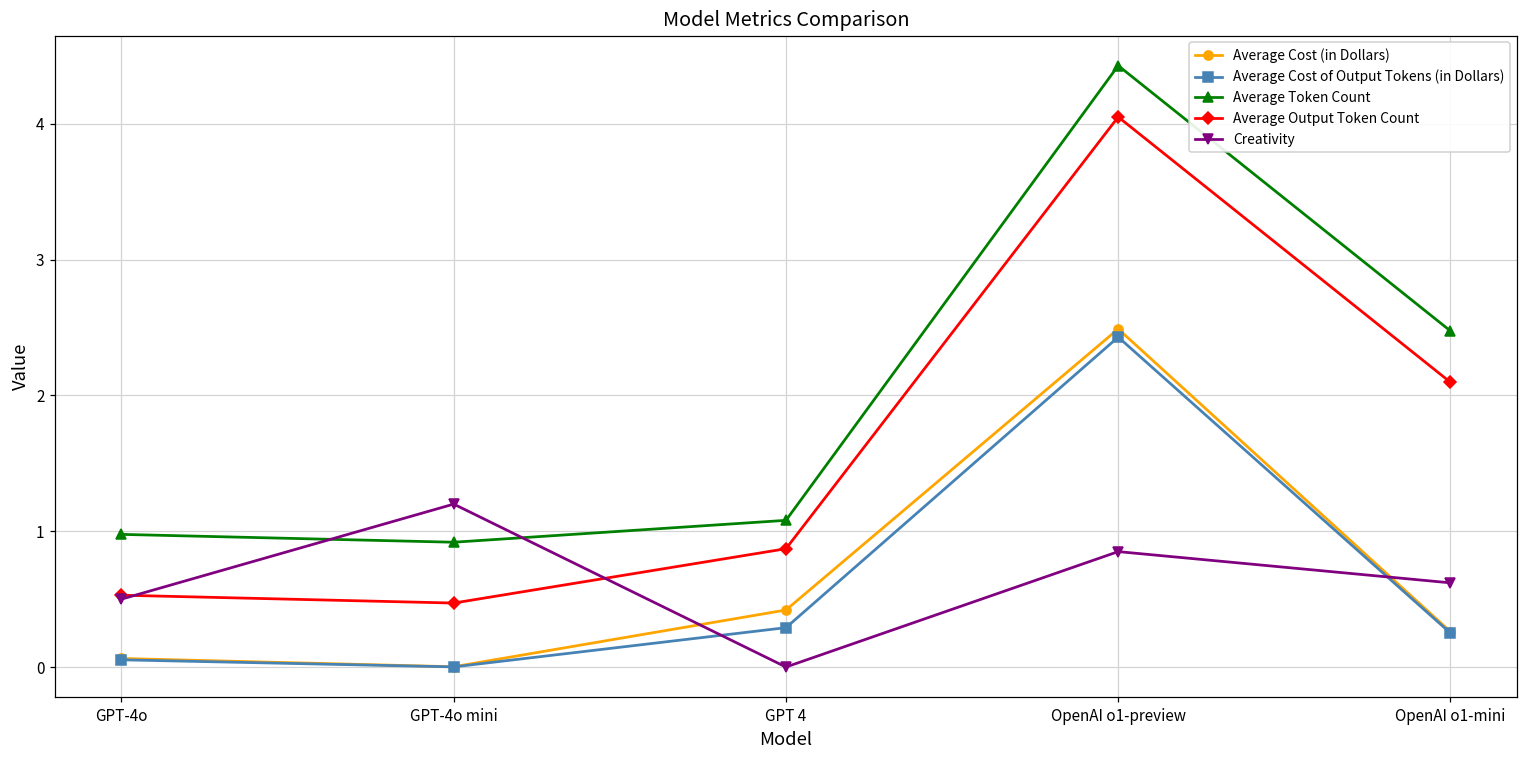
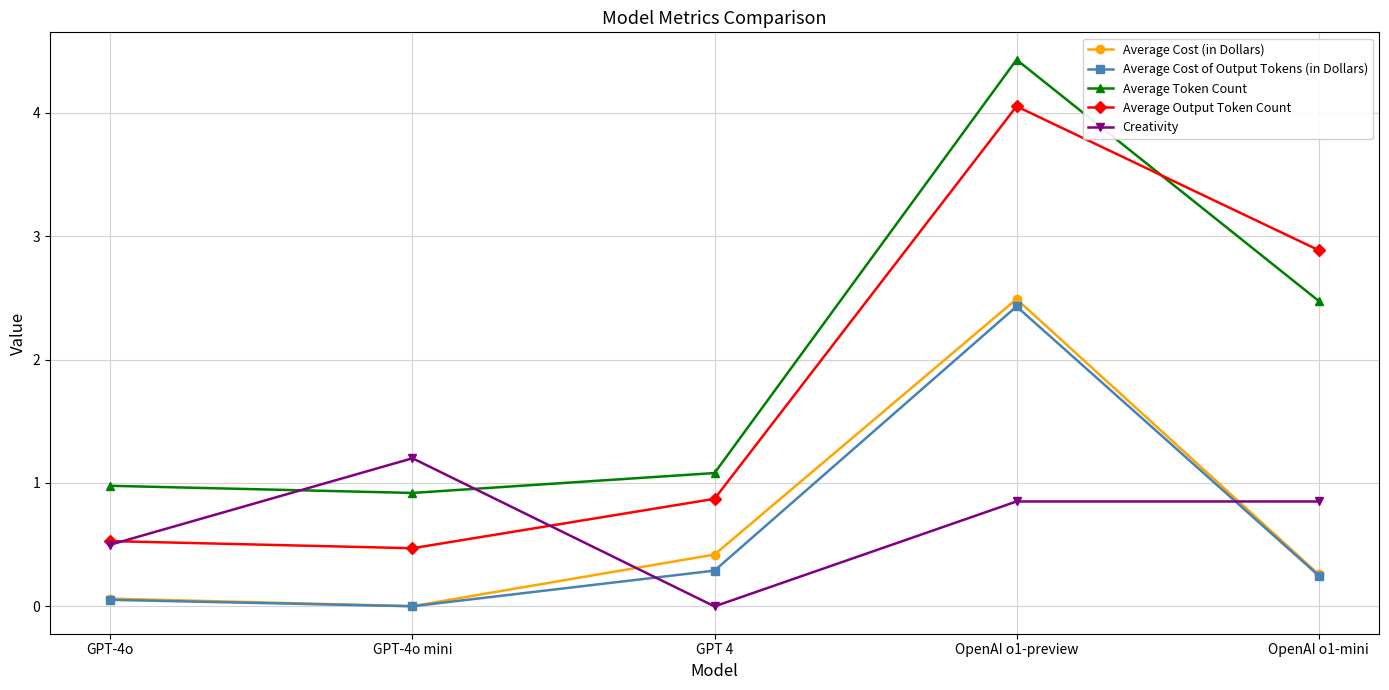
Average Output Token Count, OpenAI o1-mini: 2.10 -> 2.89
Creativity, OpenAI o1-mini: 0.62 -> 0.85
